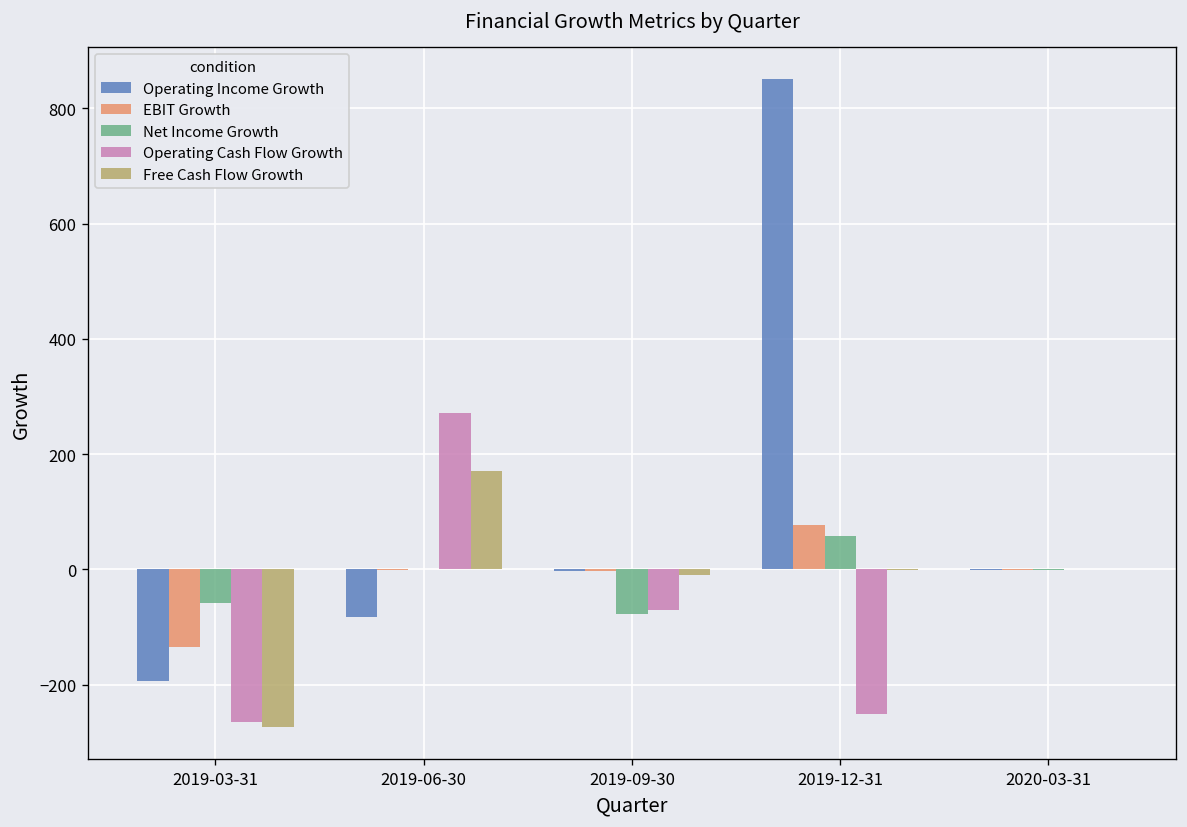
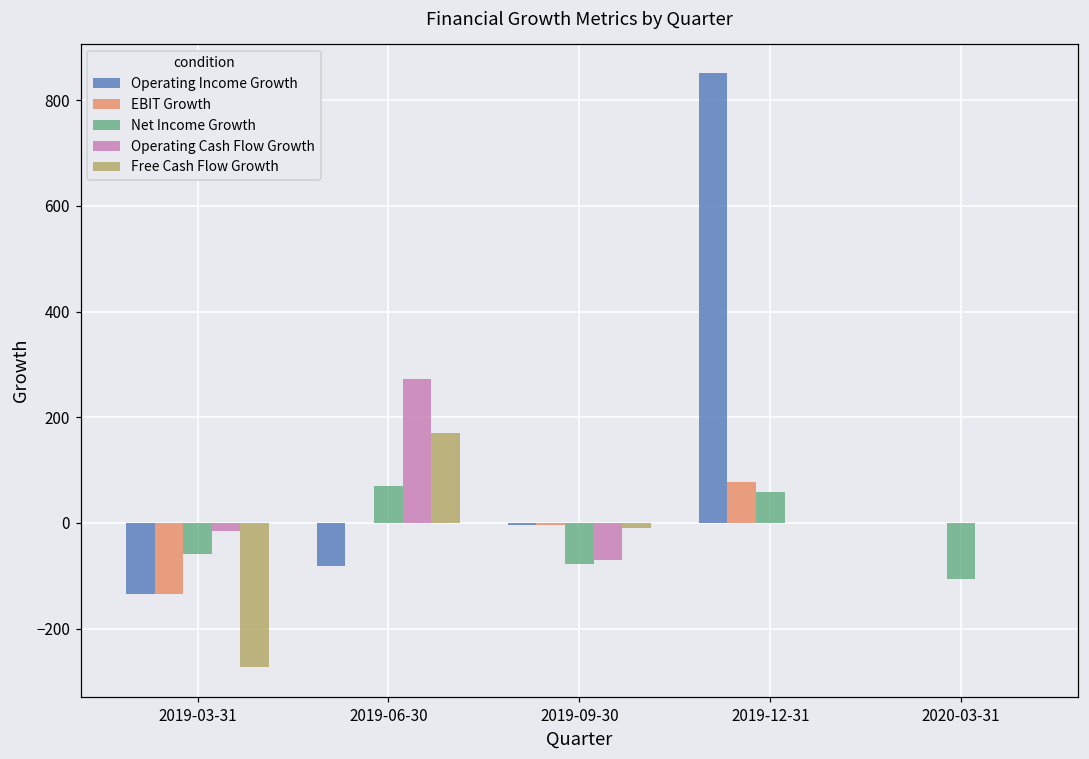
Operating Income Growth, 2019-03-31: -190 -> -130
Operating Cash Flow Growth, 2019-03-31: -260 -> -20
Net Income Growth, 2019-06-30: 0 -> 70
Operating Cash Flow Growth, 2019-12-31: -250 -> 0
Net Income Growth, 2020-03-31: 0 -> -110
